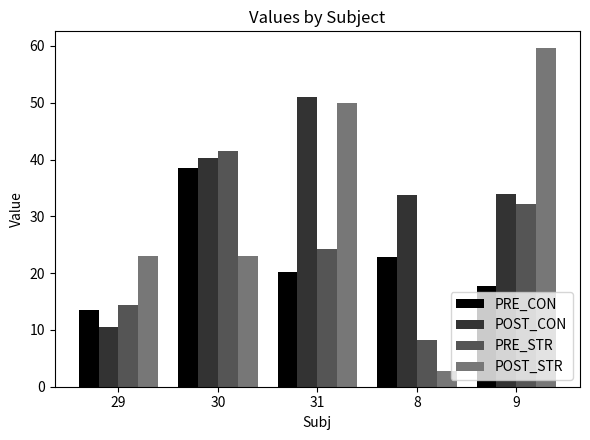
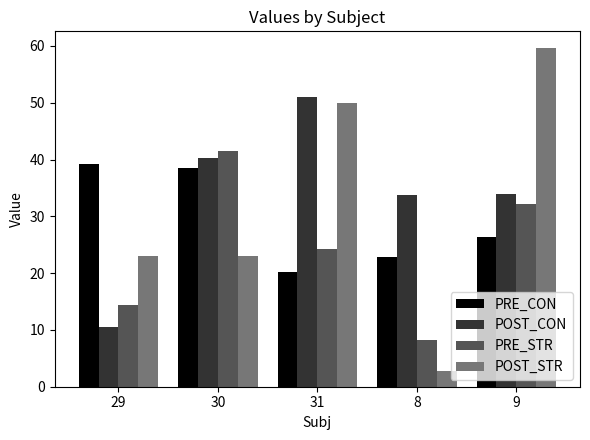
PRE_CON, 29: 14 -> 39
PRE_CON, 9: 18 -> 26
